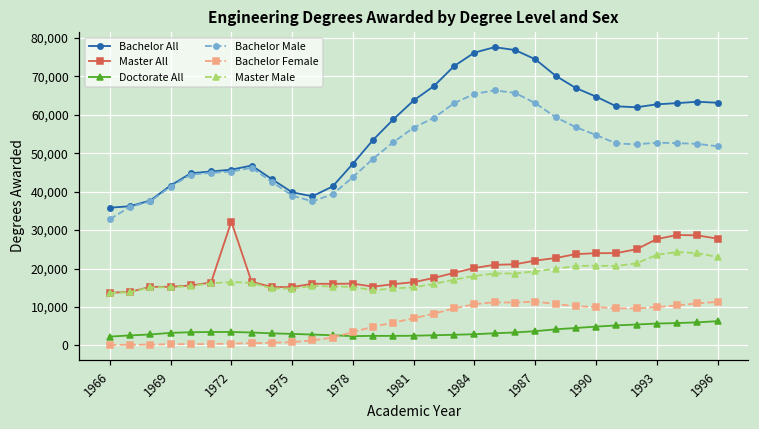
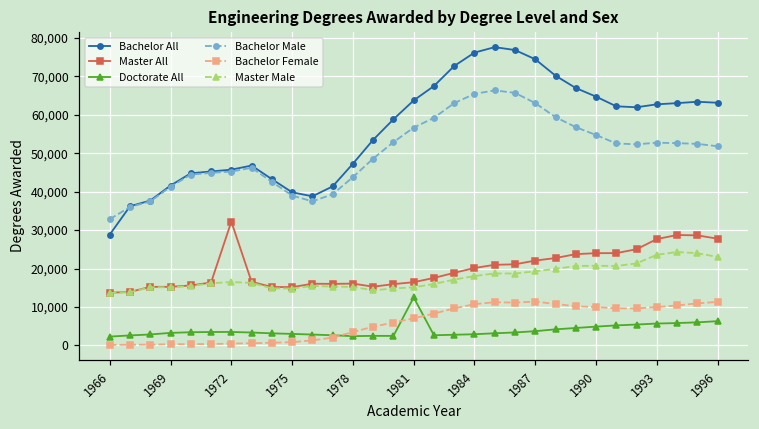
Bachelor All, 1966: 36,000 -> 29,000
Doctorate All, 1981: 3,000 -> 12,000
